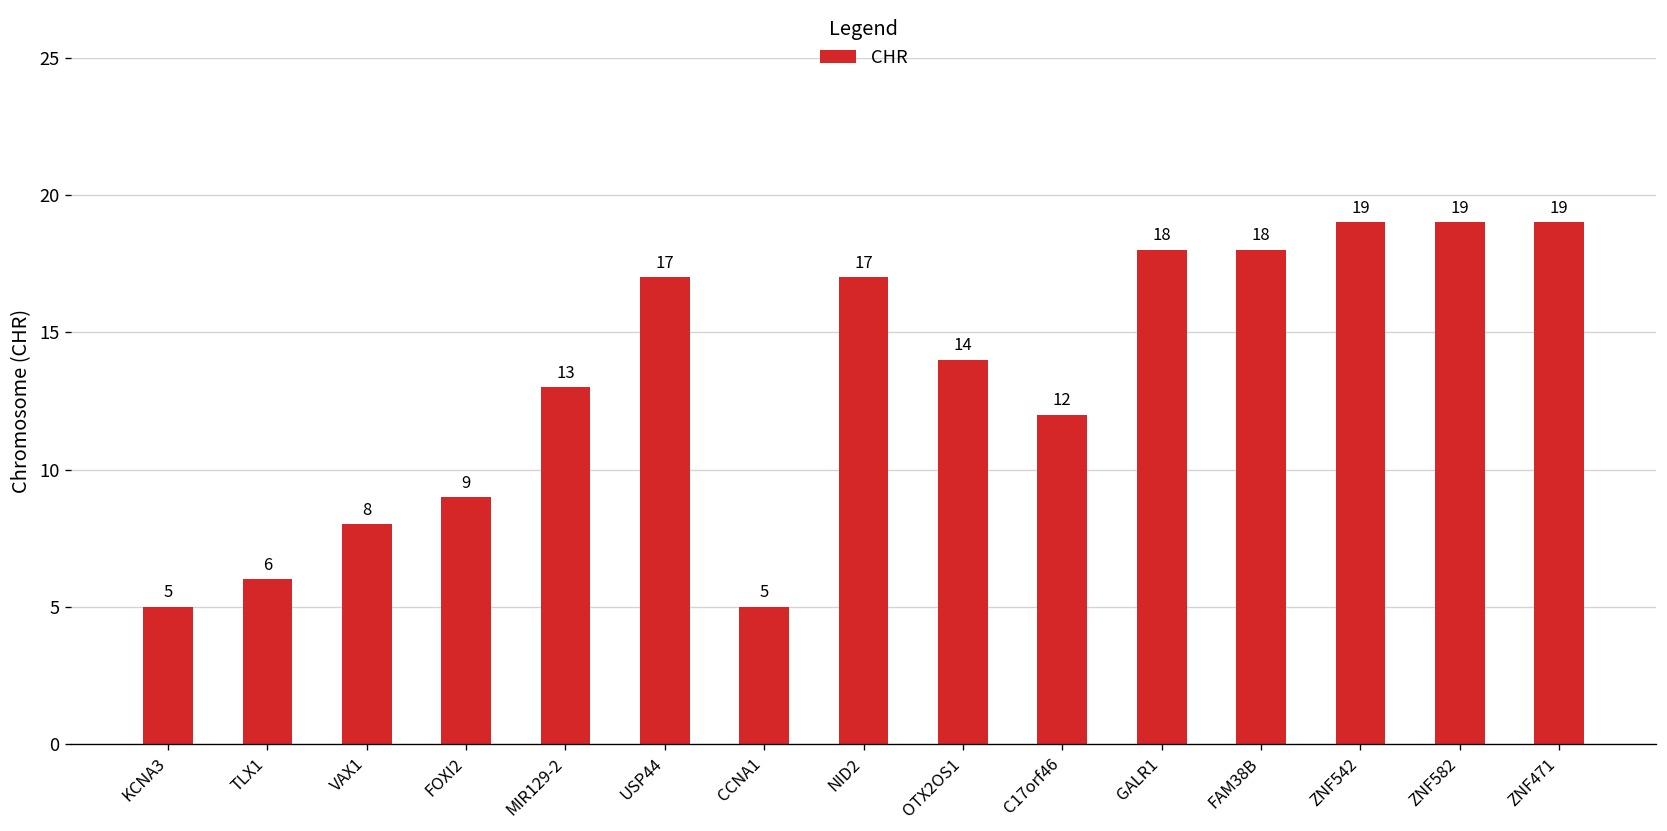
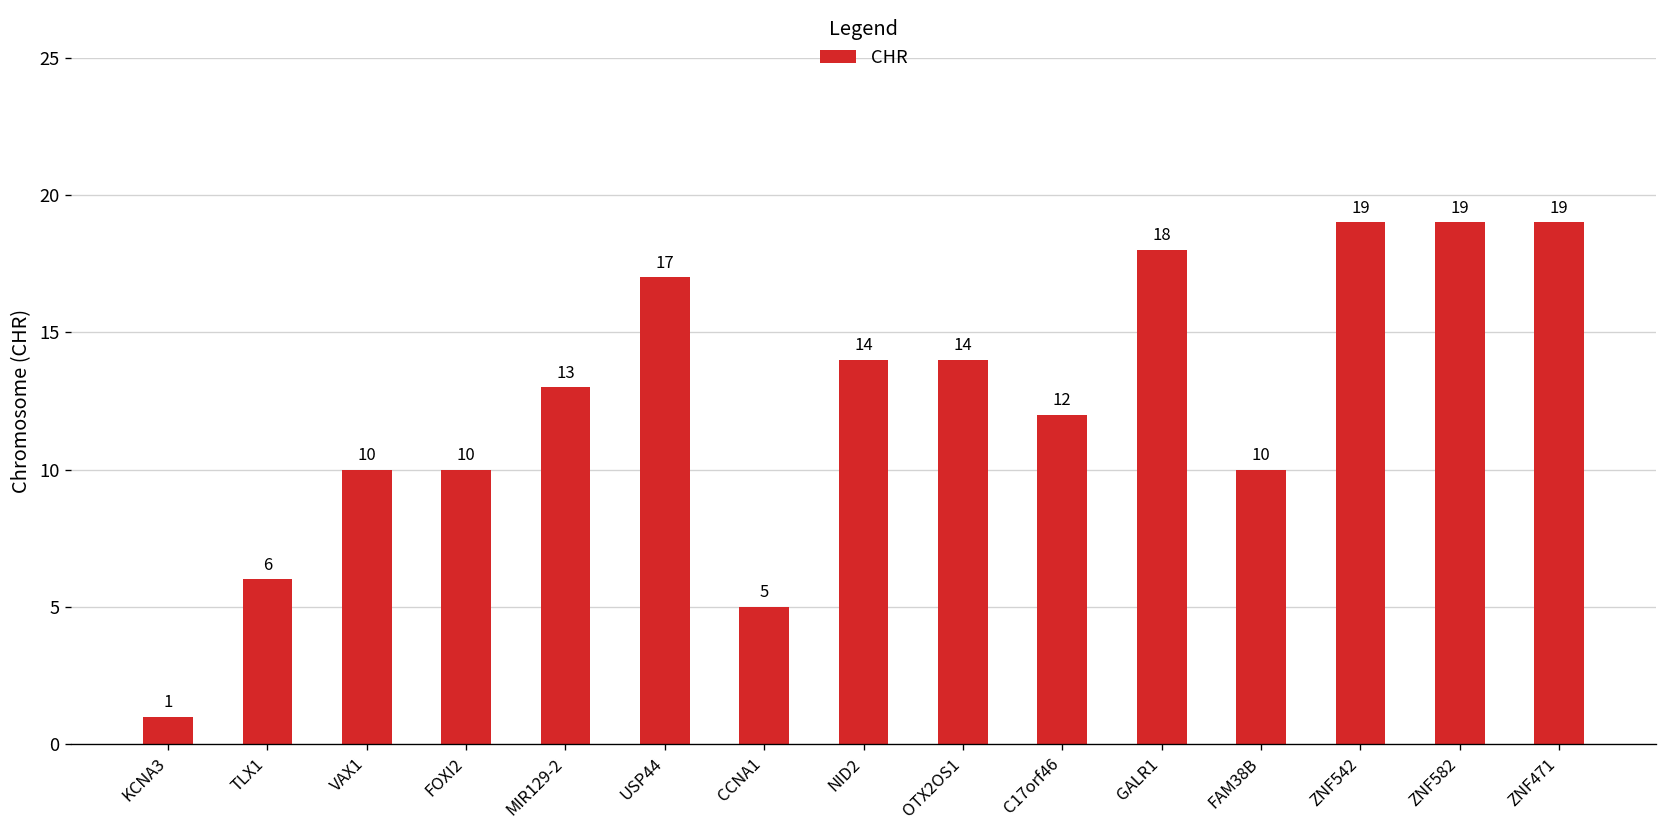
KCNA3: 5 -> 1
VAX1: 8 -> 10
FOXI2: 9 -> 10
NID2: 17 -> 14
FAM38B: 18 -> 10
